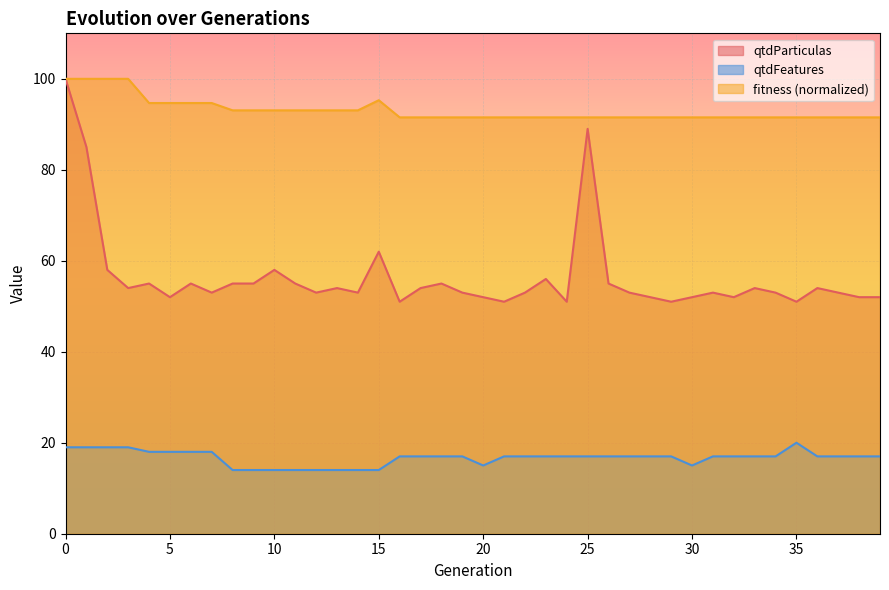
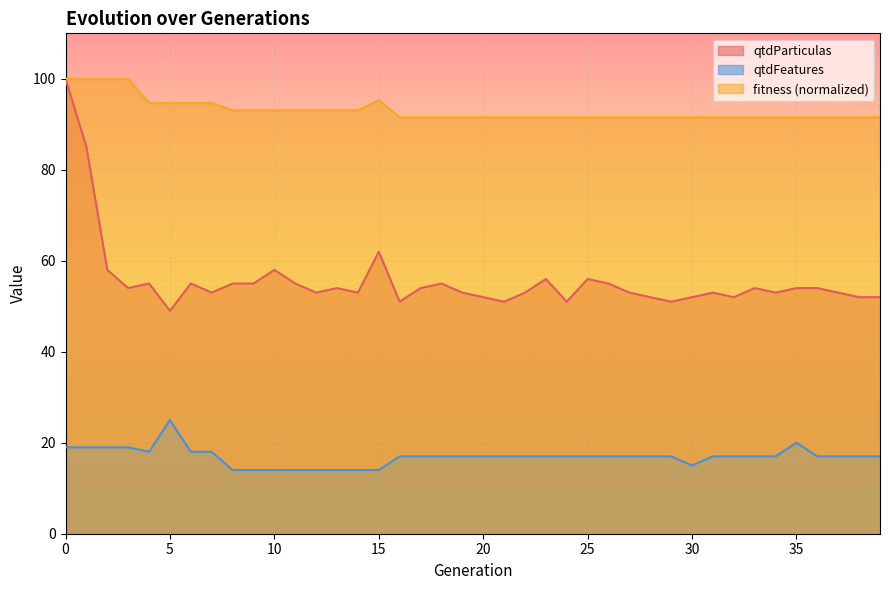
qtdParticulas, 5: 52 -> 49
qtdFeatures, 5: 18 -> 25
qtdFeatures, 20: 15 -> 17
qtdParticulas, 25: 89 -> 56
qtdParticulas, 35: 51 -> 54
